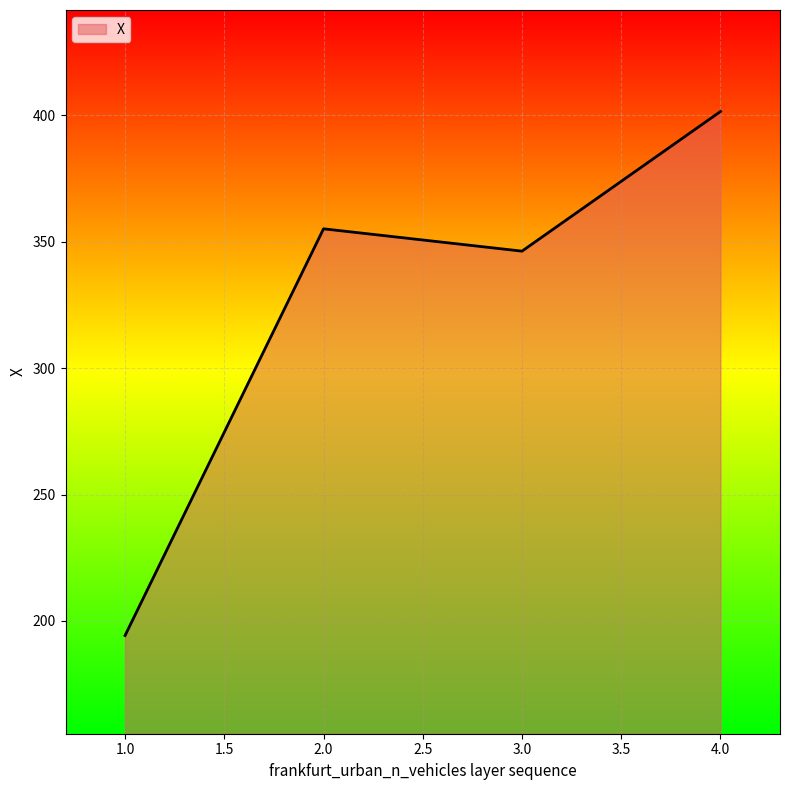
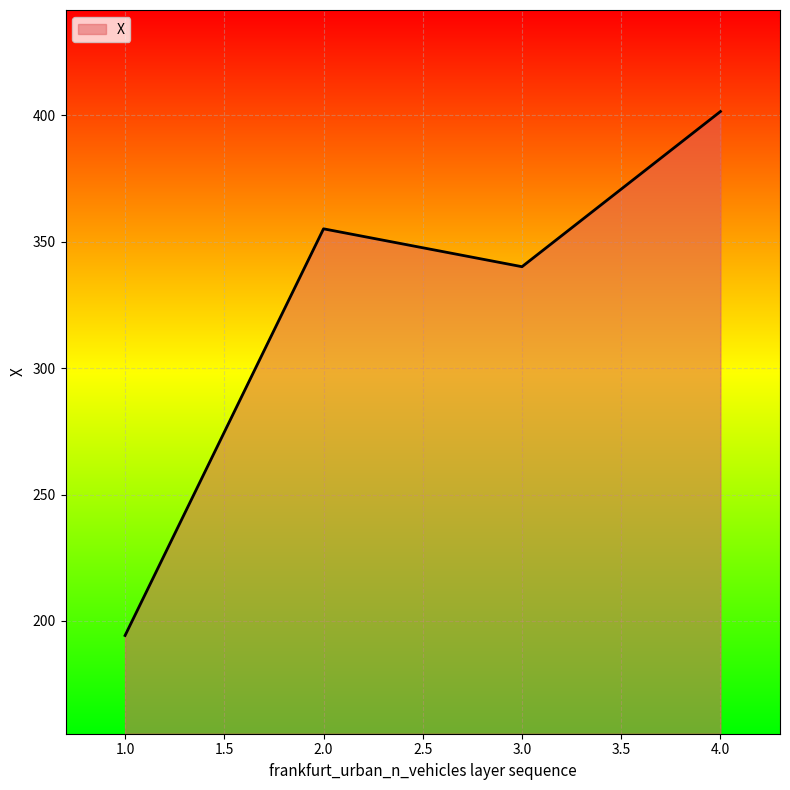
3.0: 346 -> 340
